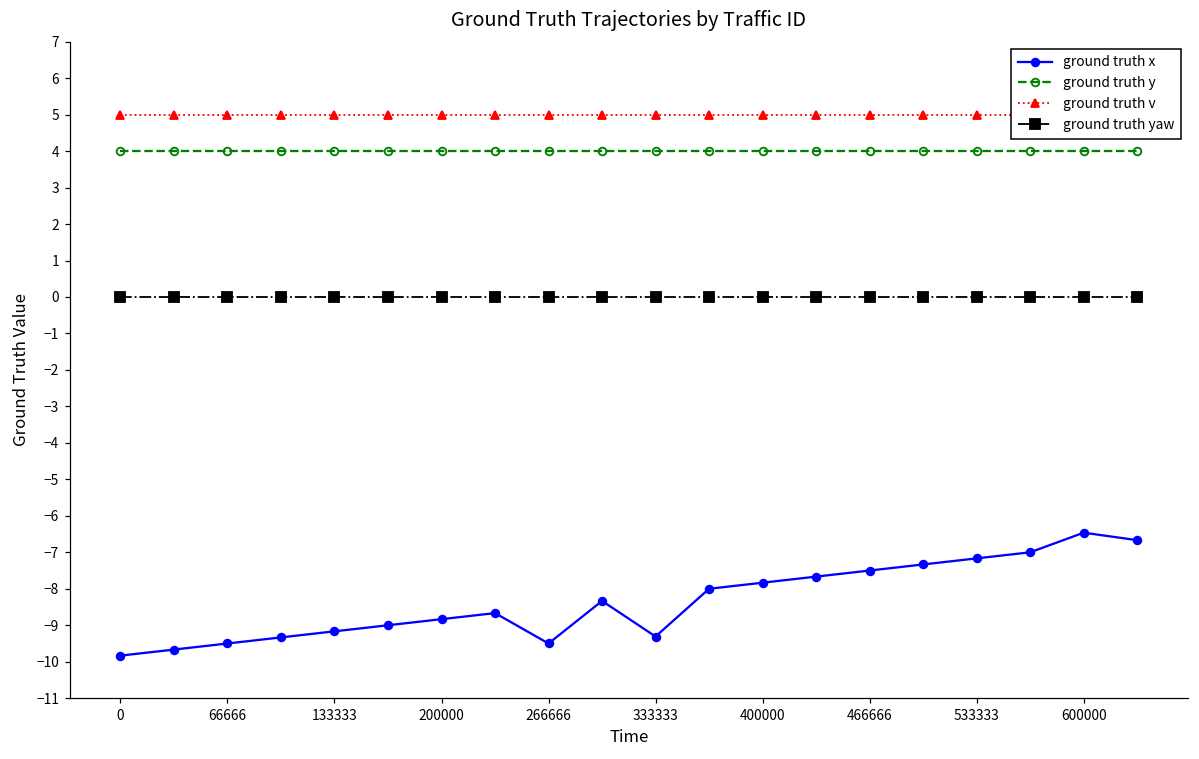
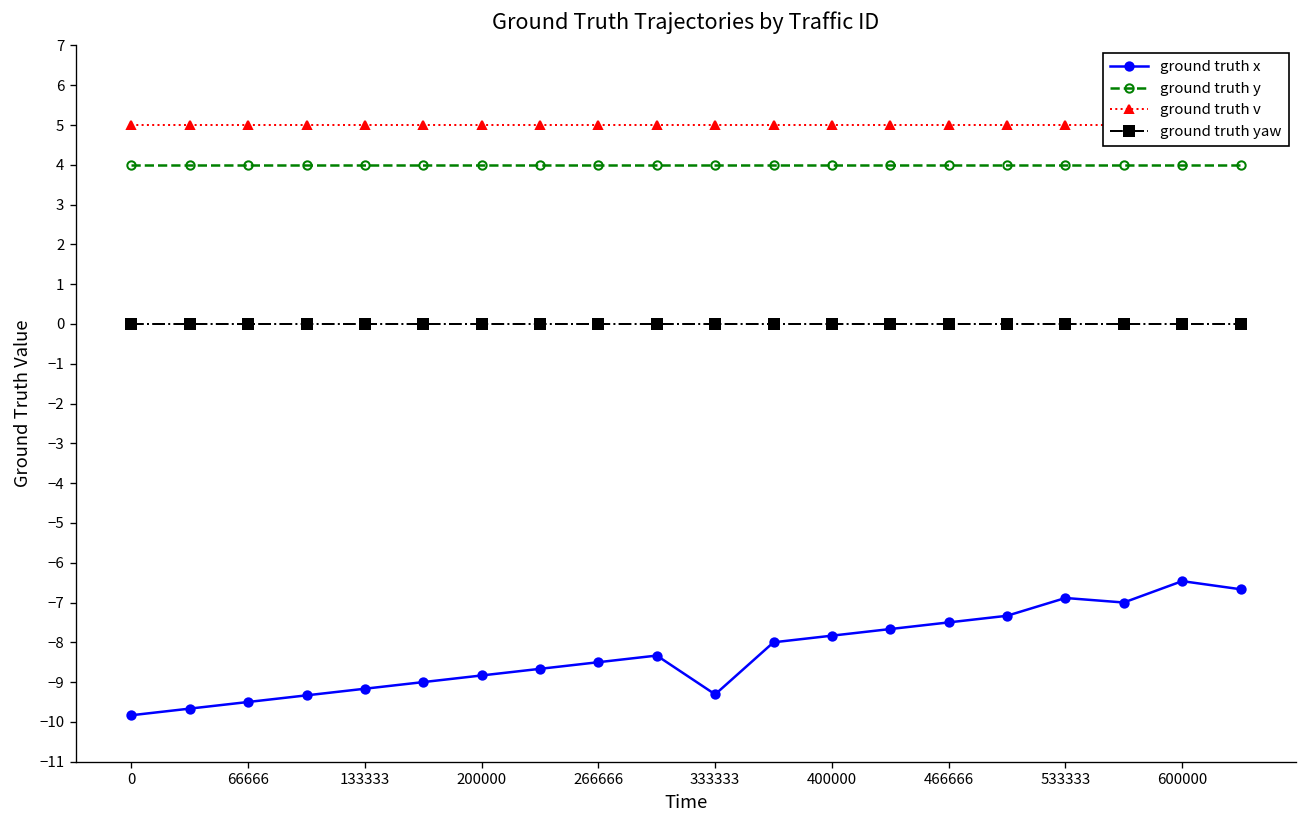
ground truth x, 266666: -9.5 -> -8.5
ground truth x, 533333: -7.2 -> -6.9
